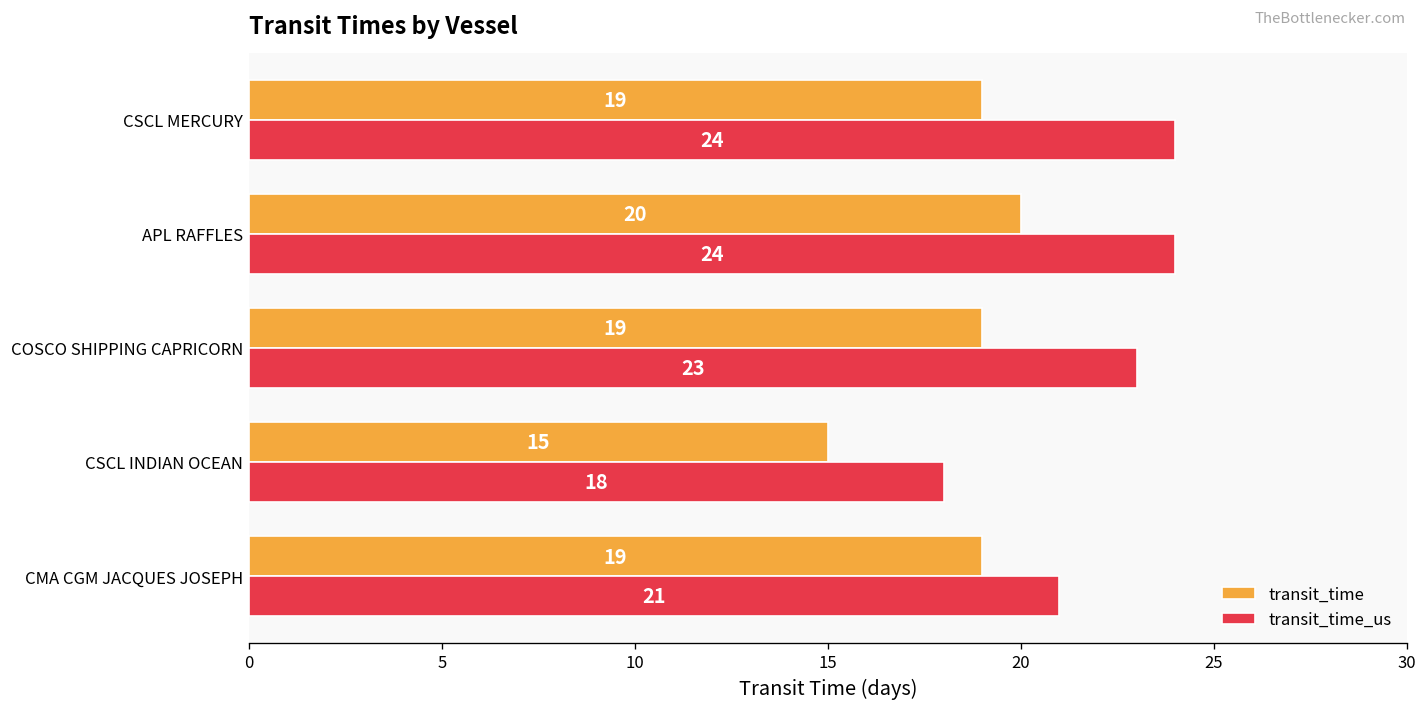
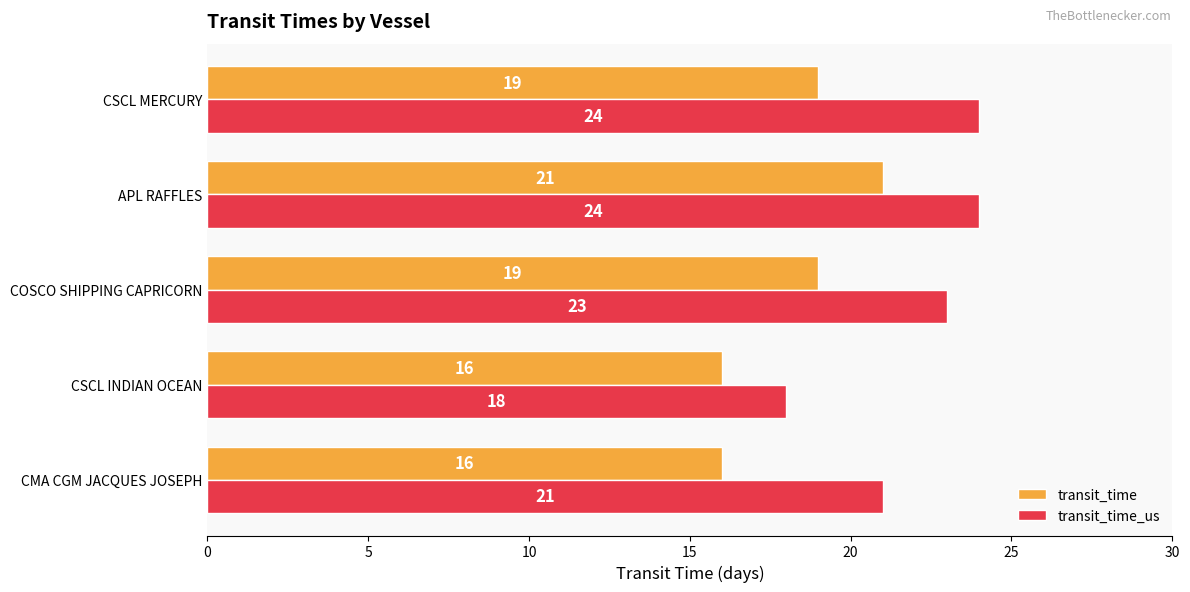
transit_time, APL RAFFLES: 20 -> 21
transit_time, CSCL INDIAN OCEAN: 15 -> 16
transit_time, CMA CGM JACQUES JOSEPH: 19 -> 16
